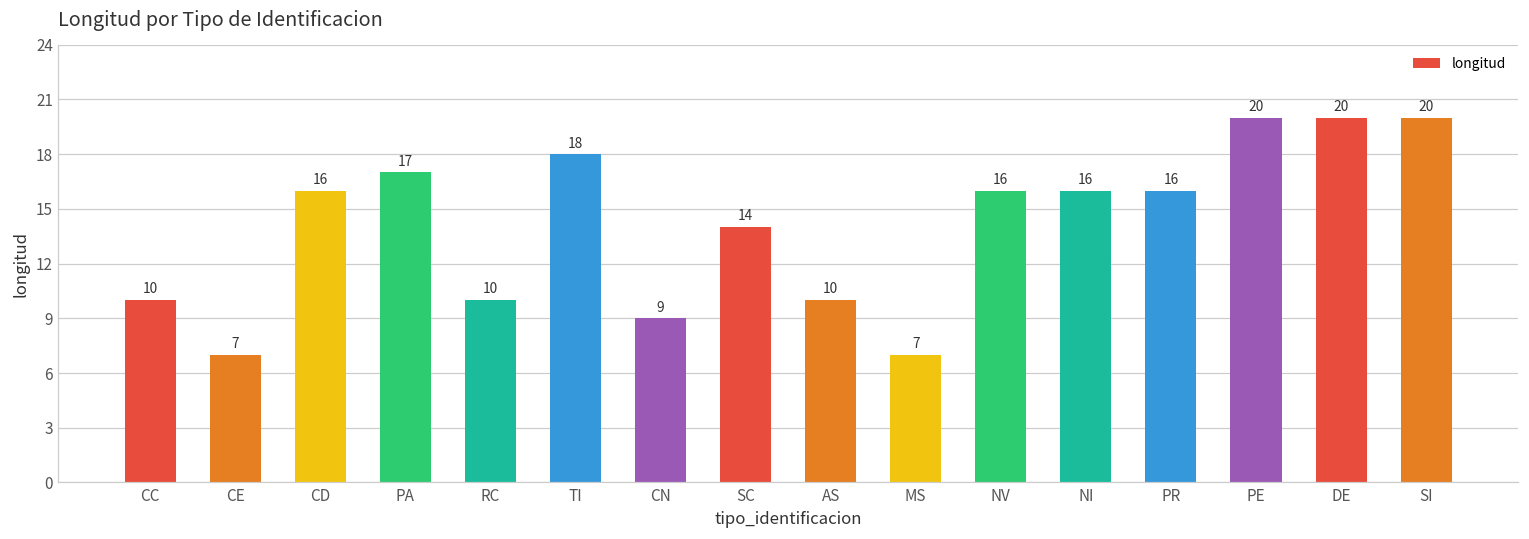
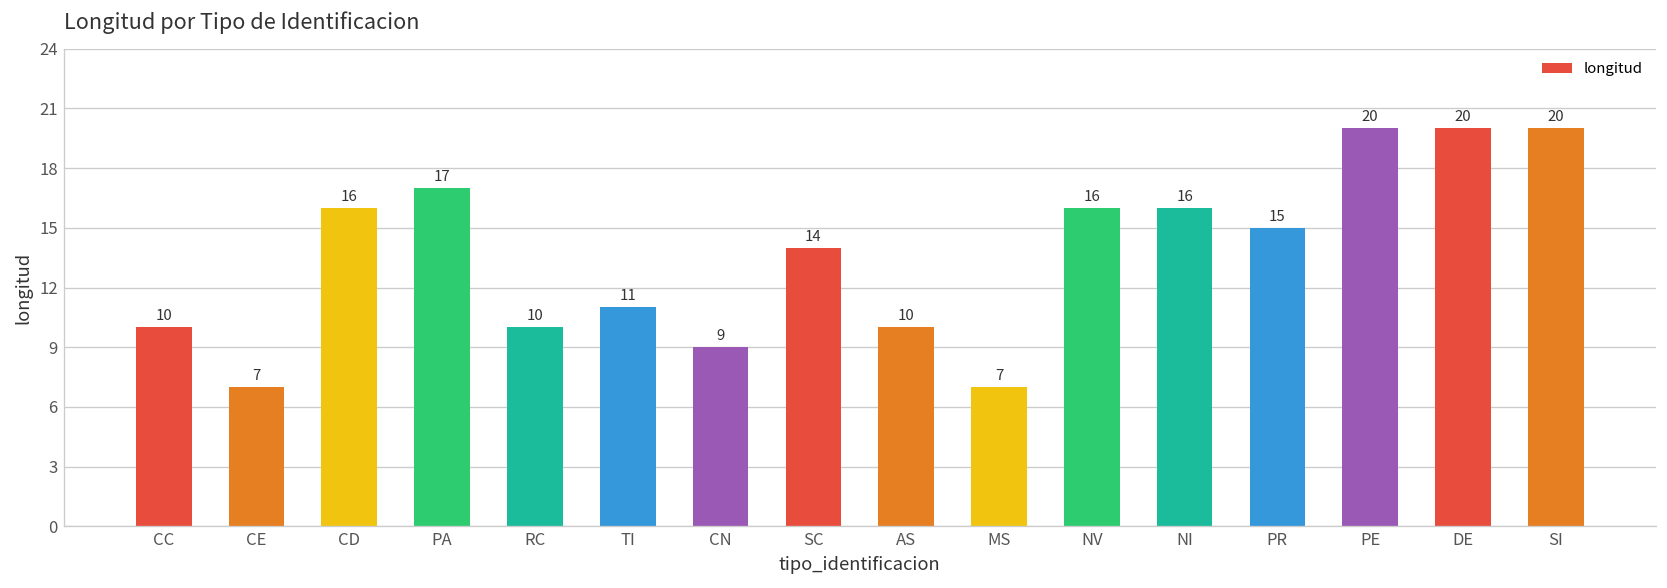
TI: 18 -> 11
PR: 16 -> 15
